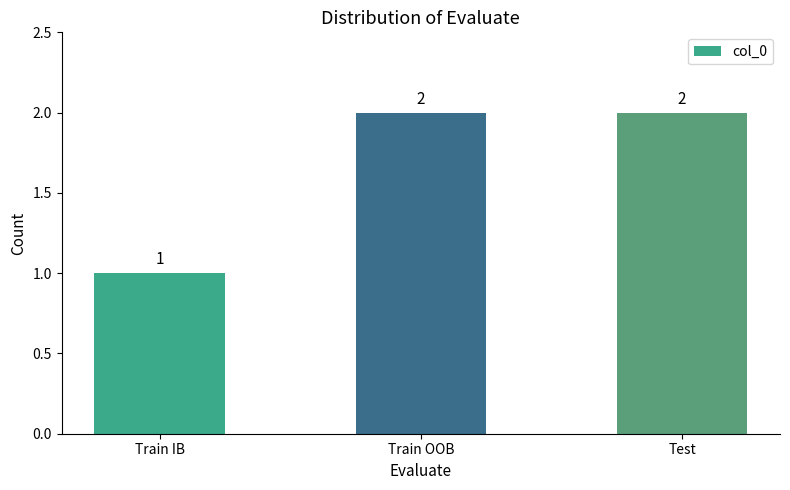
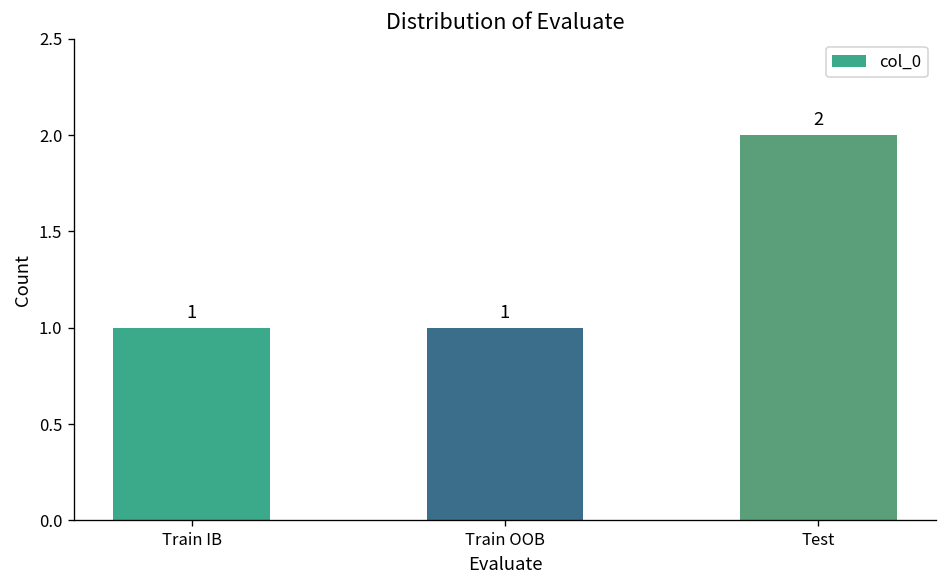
Train OOB: 2 -> 1
